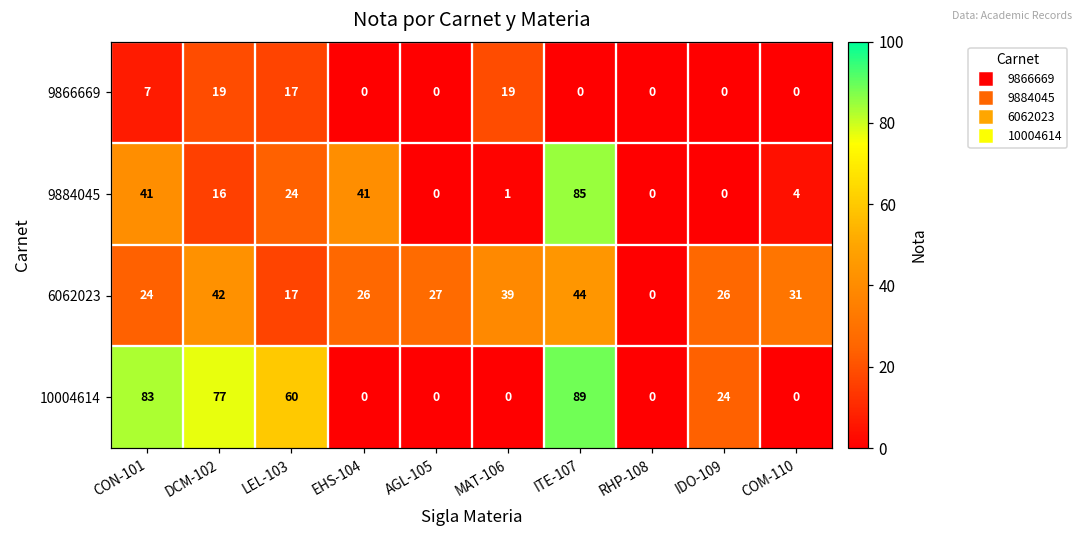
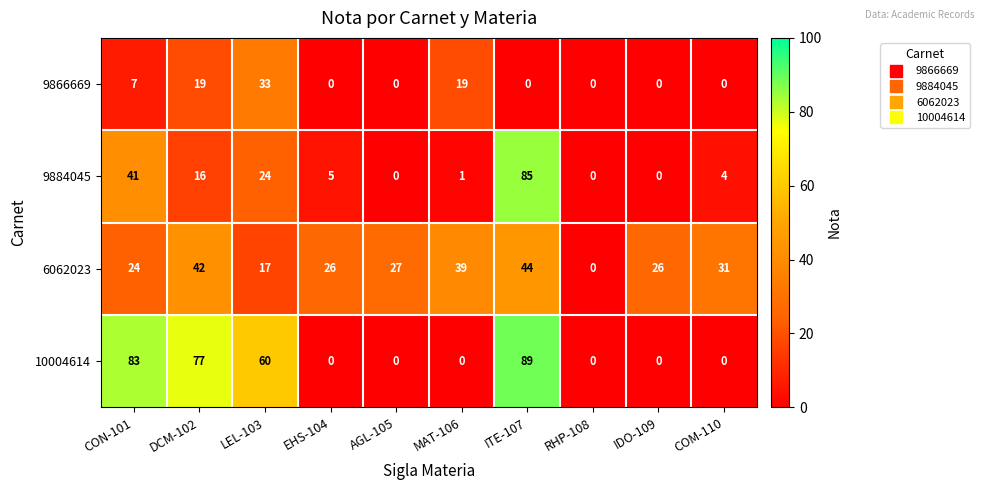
9866669, LEL-103: 17 -> 33
9884045, EHS-104: 41 -> 5
10004614, IDO-109: 24 -> 0
